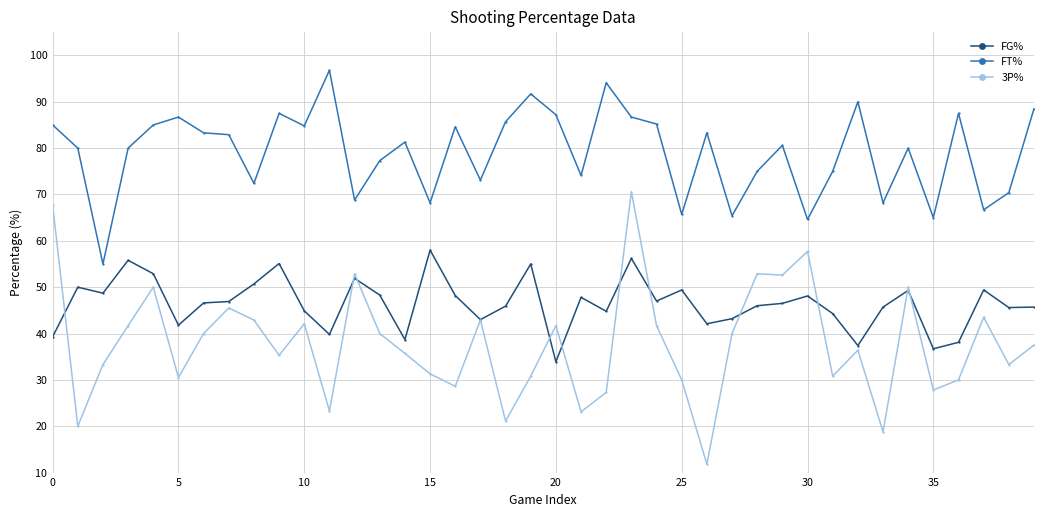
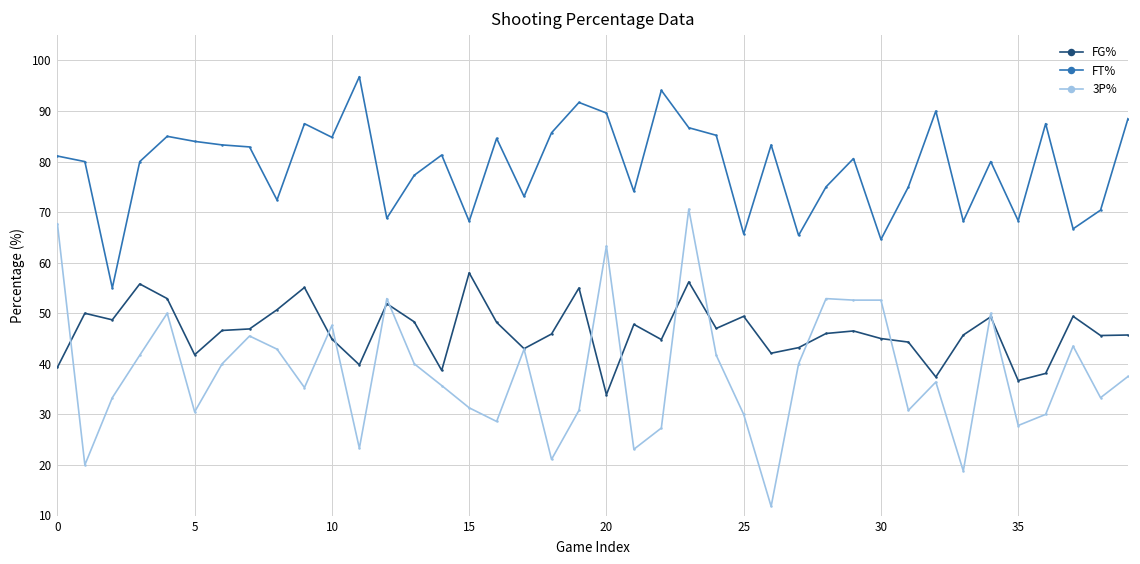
FT%, 0: 85 -> 81
FT%, 5: 87 -> 84
3P%, 10: 42 -> 48
FT%, 20: 87 -> 90
3P%, 20: 42 -> 63
FG%, 30: 48 -> 45
3P%, 30: 58 -> 53
FT%, 35: 65 -> 68
